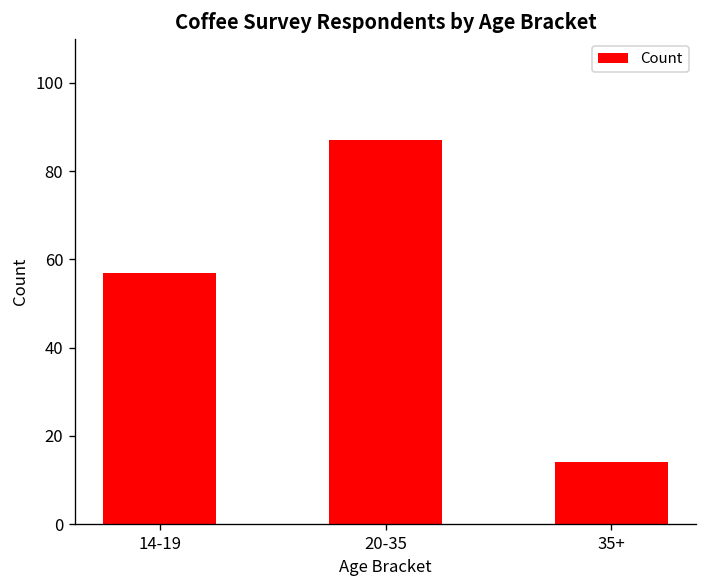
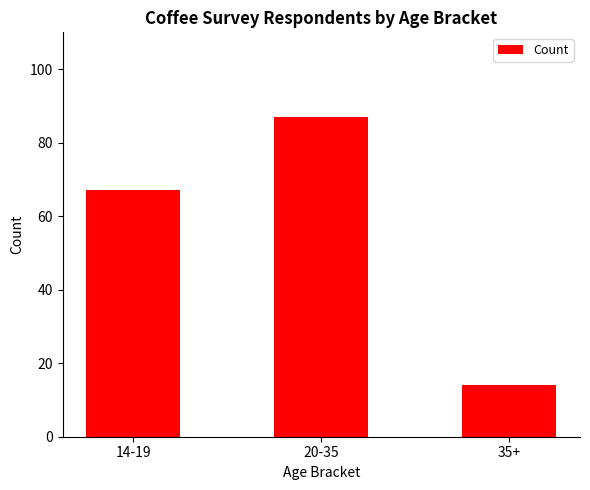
14-19: 57 -> 67
